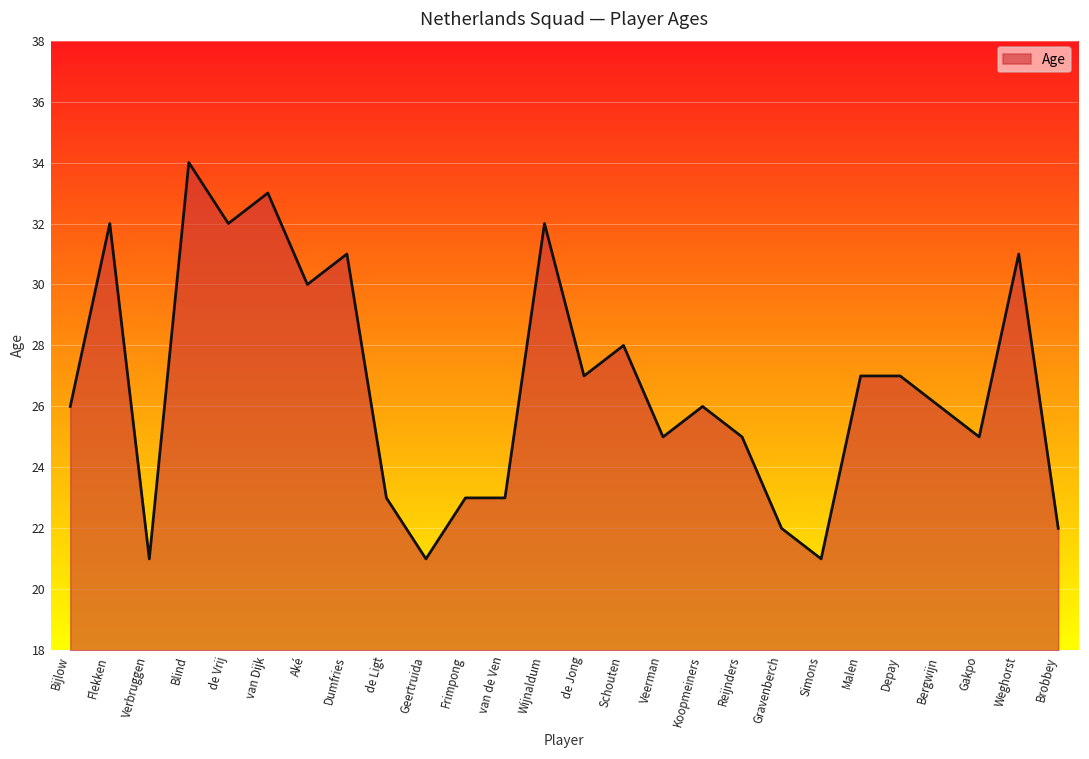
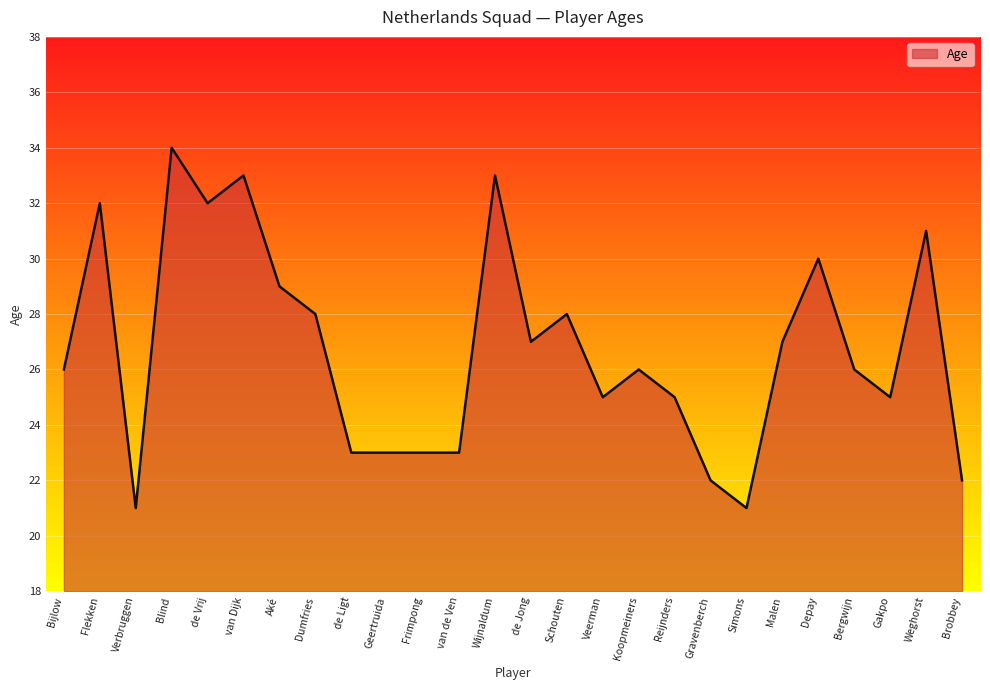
Aké: 30 -> 29
Dumfries: 31 -> 28
Geertruida: 21 -> 23
Wijnaldum: 32 -> 33
Depay: 27 -> 30
